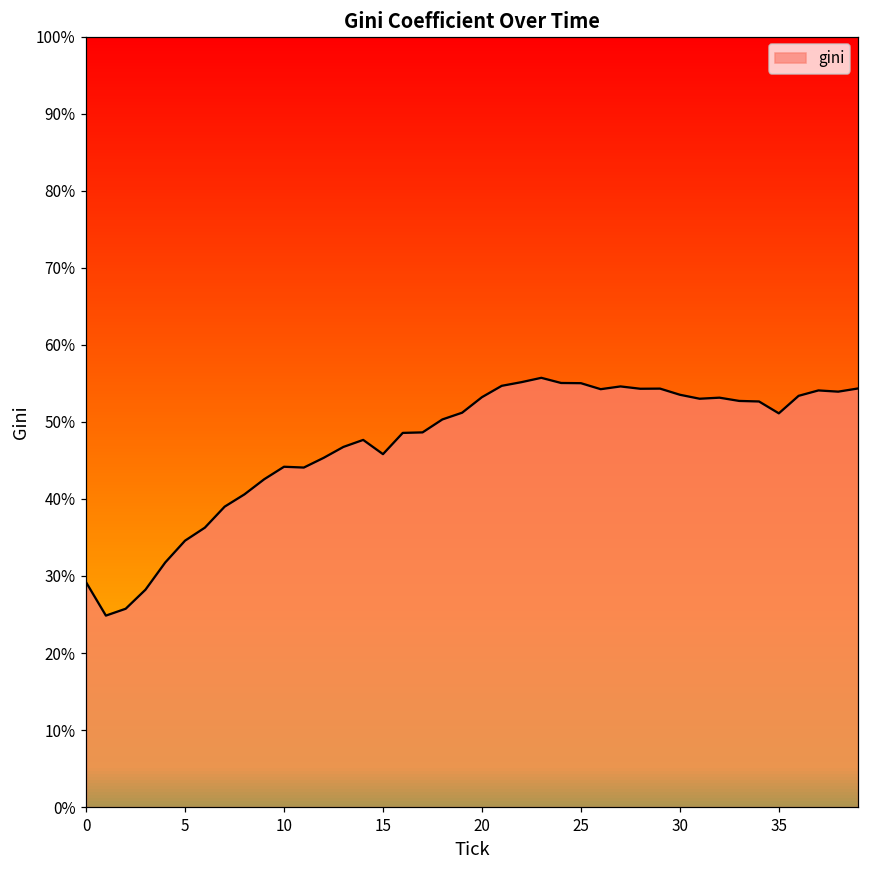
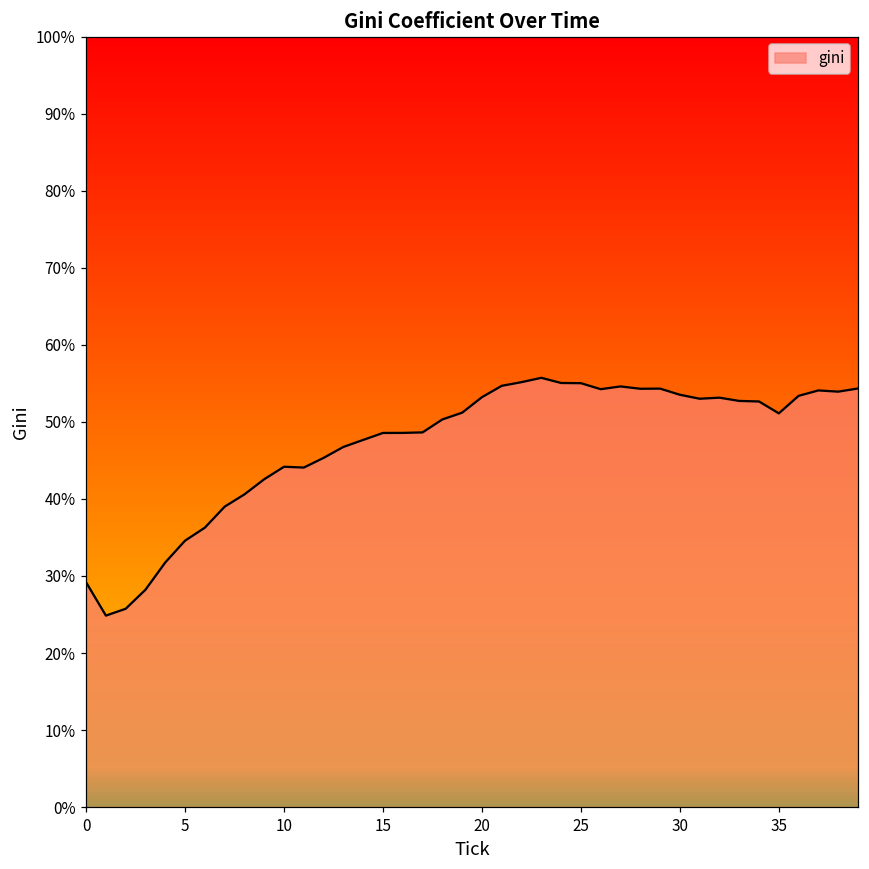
15: 46% -> 49%
